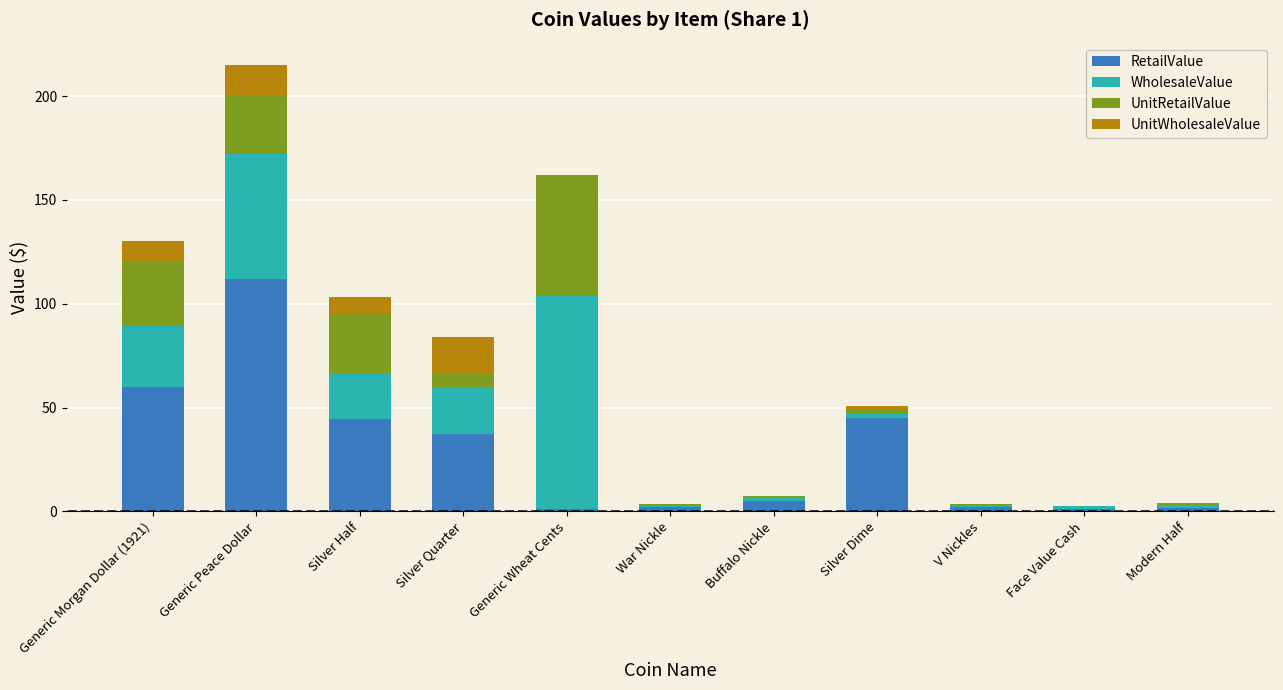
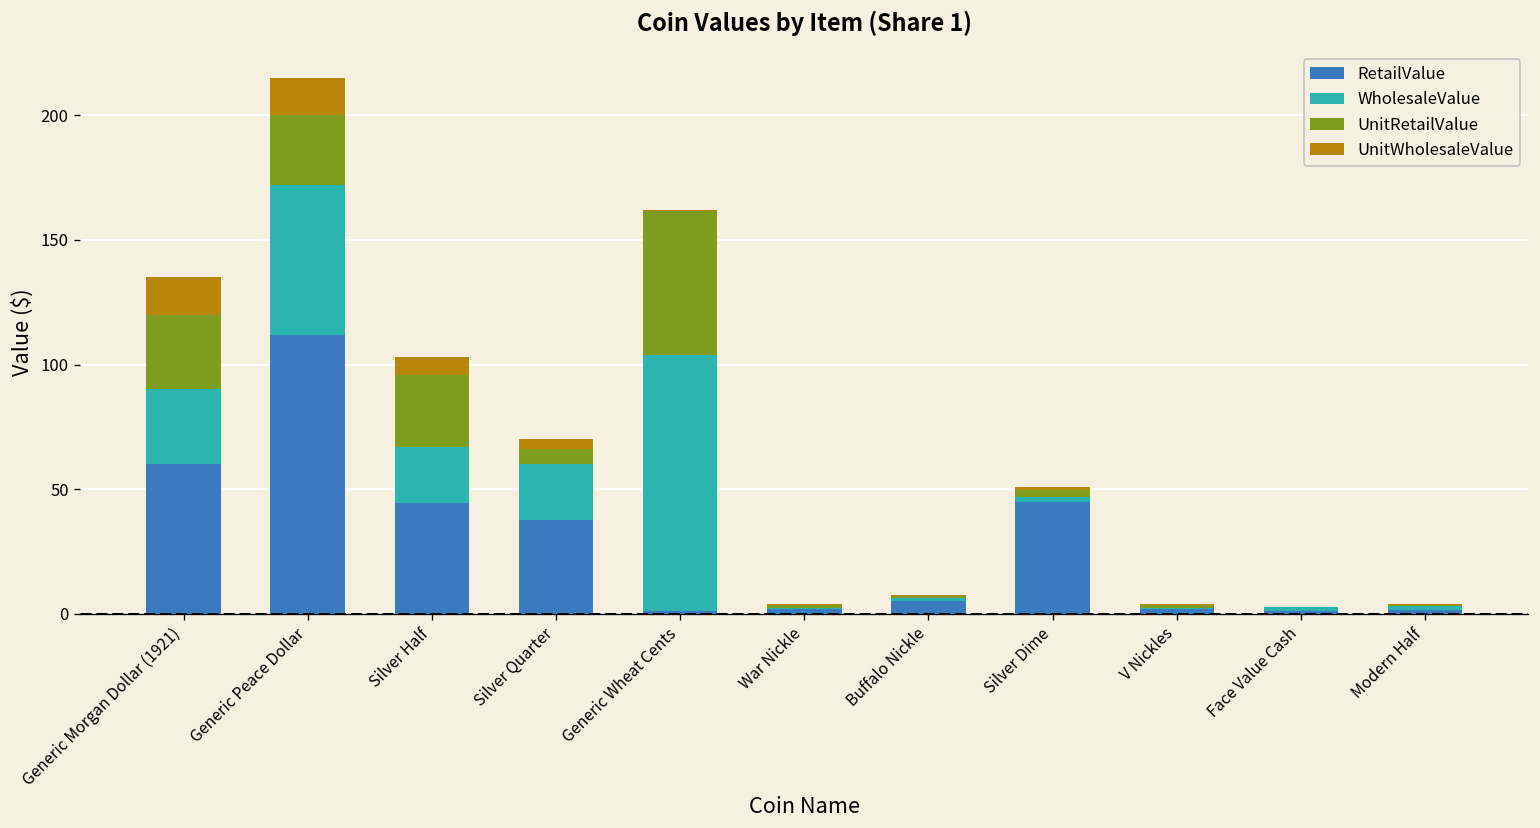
UnitWholesaleValue, Generic Morgan Dollar (1921): 10 -> 15
UnitWholesaleValue, Silver Quarter: 18 -> 4
